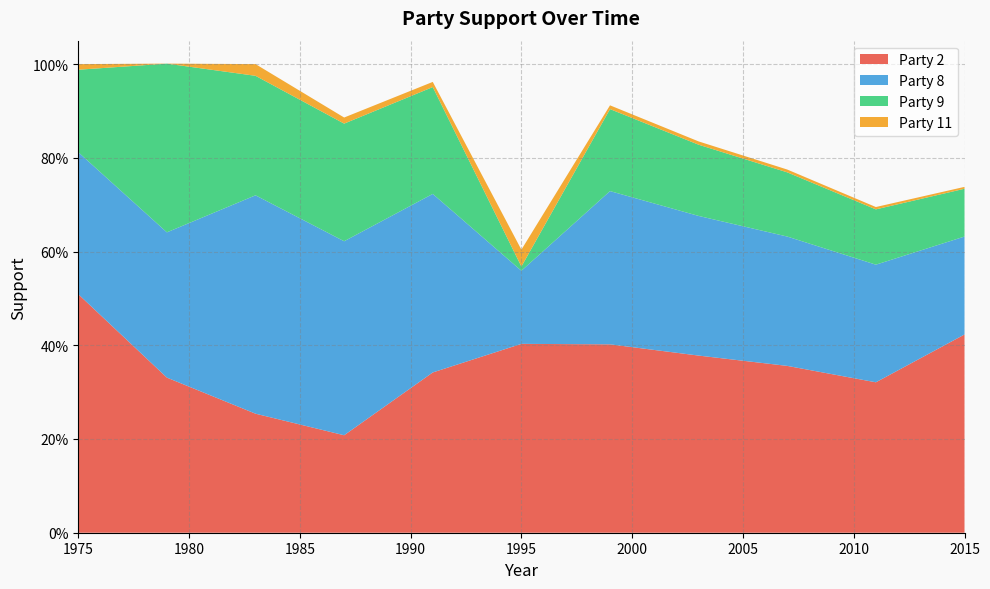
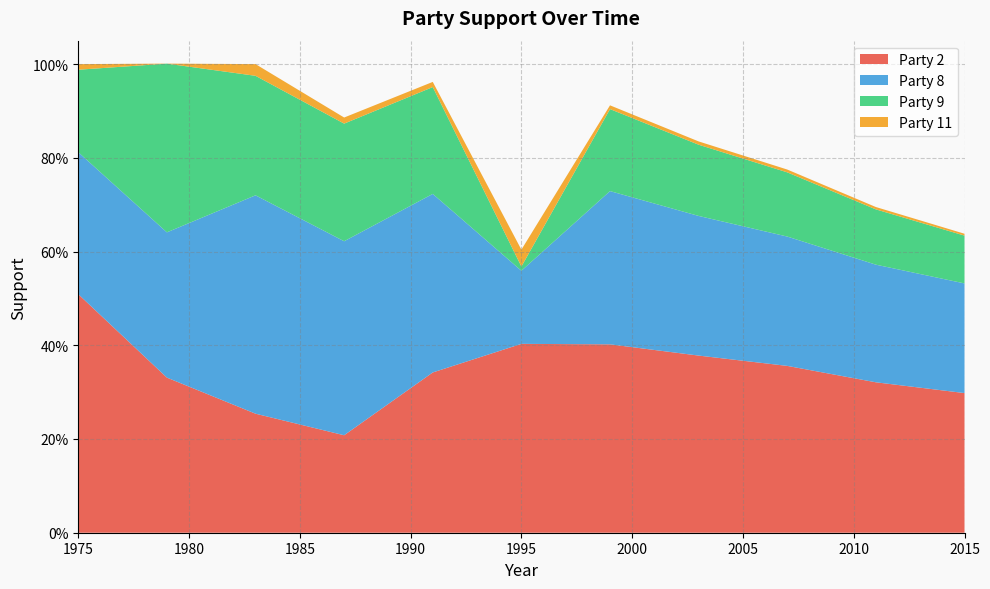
Party 2, 2015: 42% -> 30%
Party 8, 2015: 21% -> 23%
